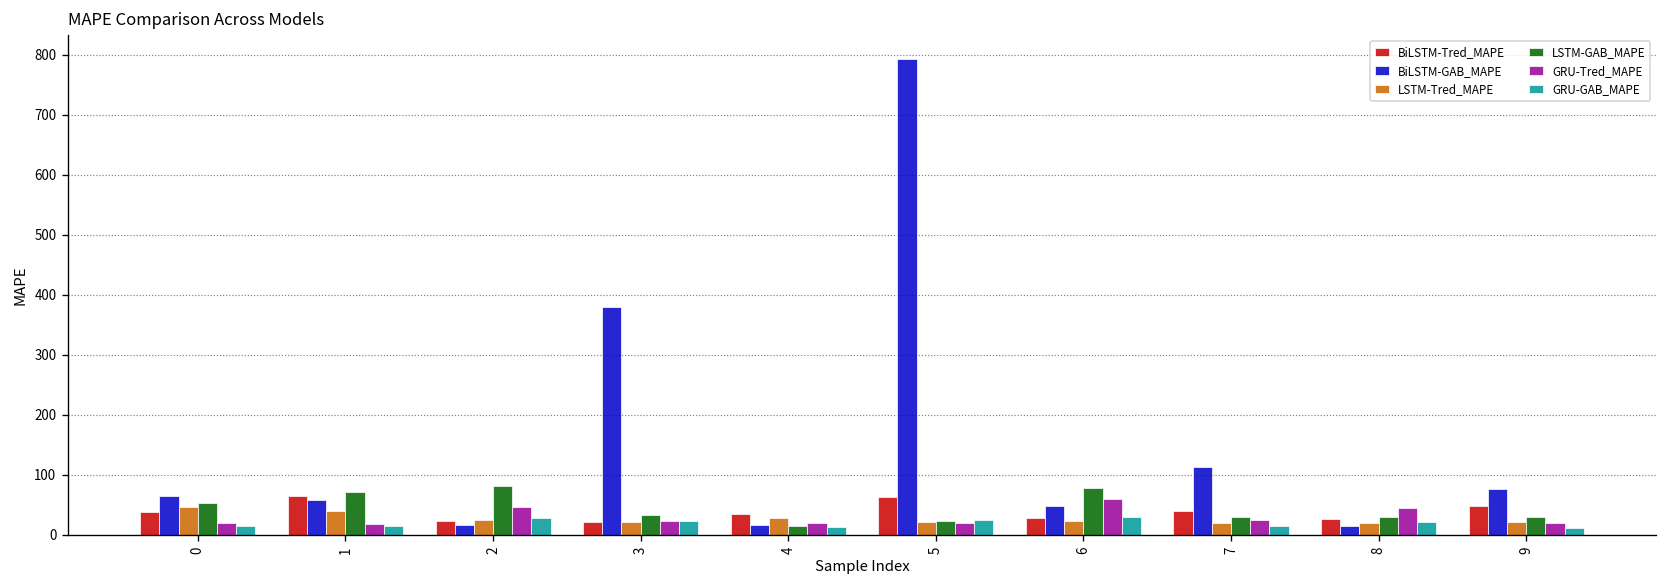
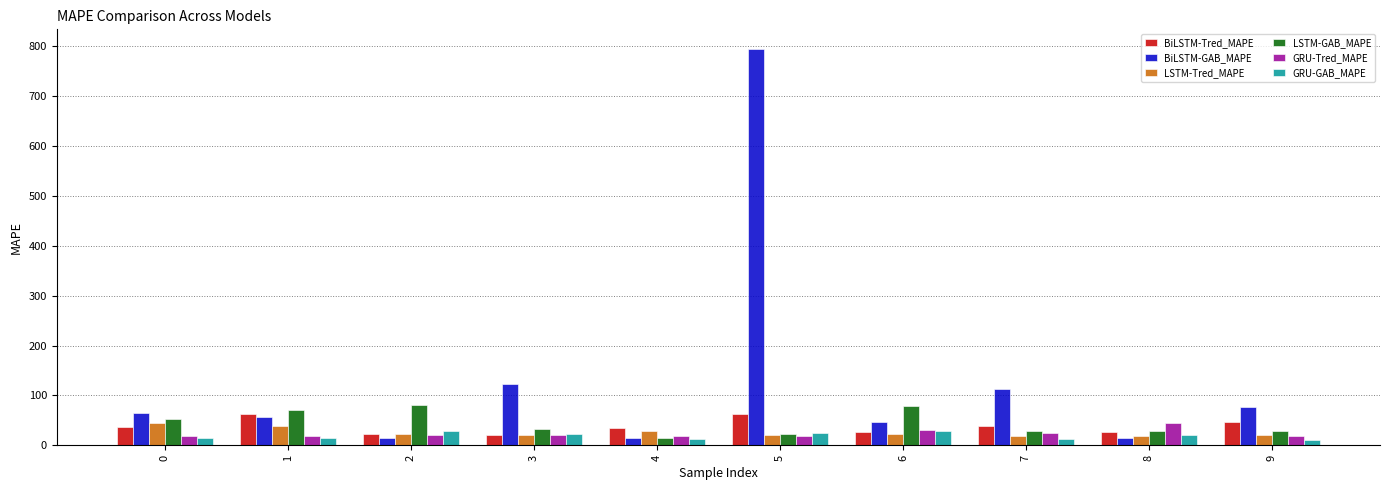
GRU-Tred_MAPE, 2: 50 -> 20
BiLSTM-GAB_MAPE, 3: 380 -> 120
GRU-Tred_MAPE, 6: 60 -> 30
